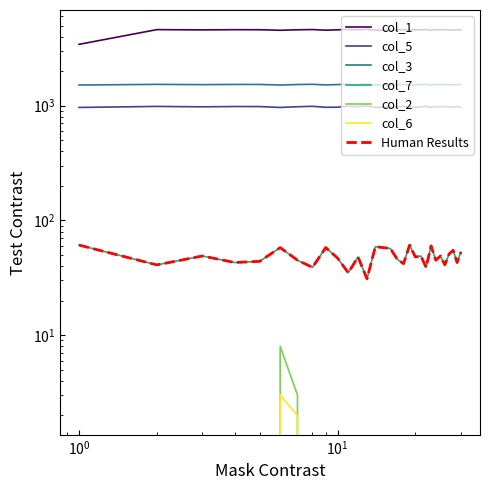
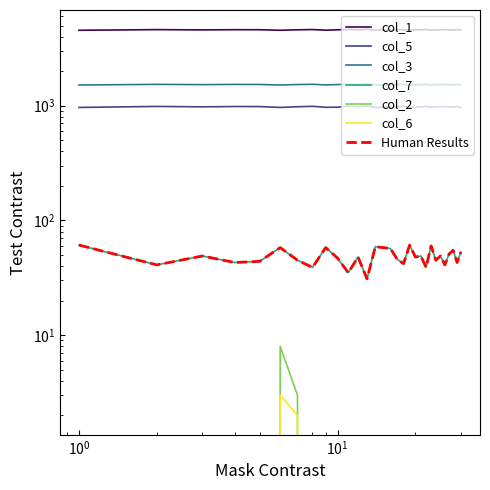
col_1, 10^0: 3400 -> 4500
